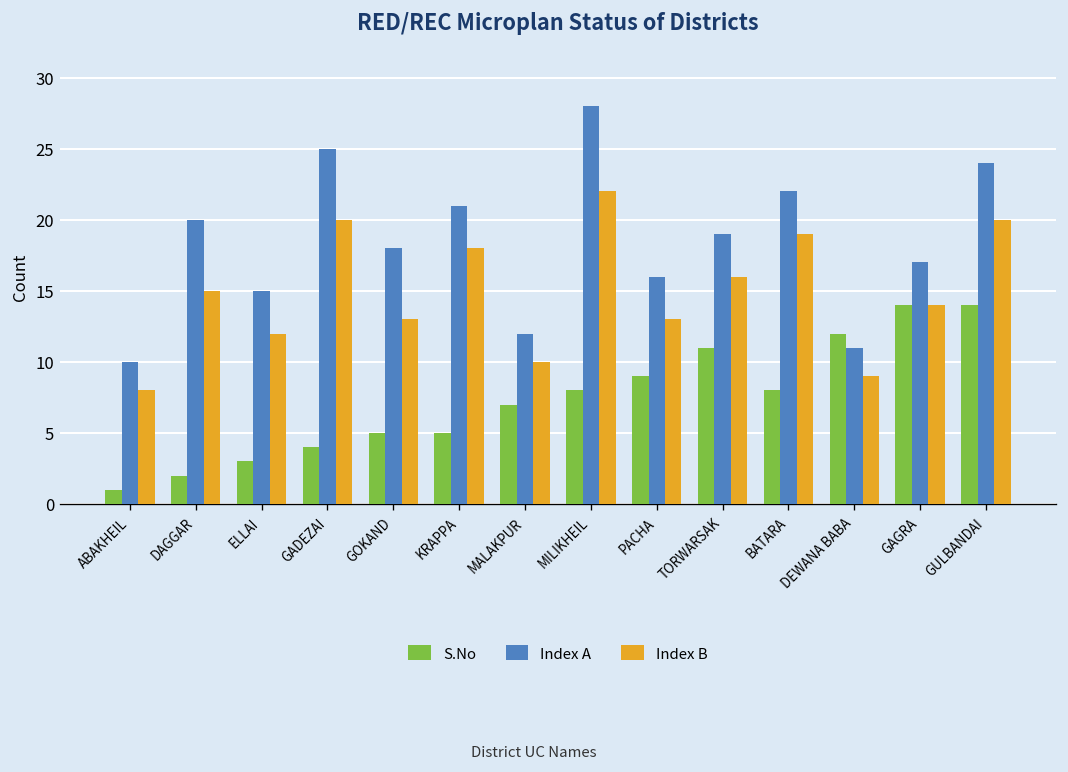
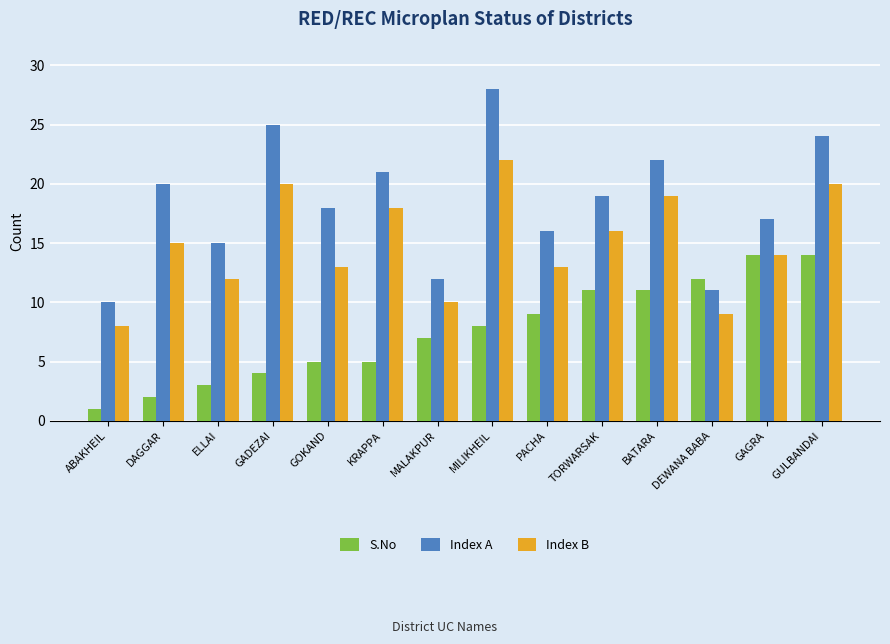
S.No, BATARA: 8 -> 11
